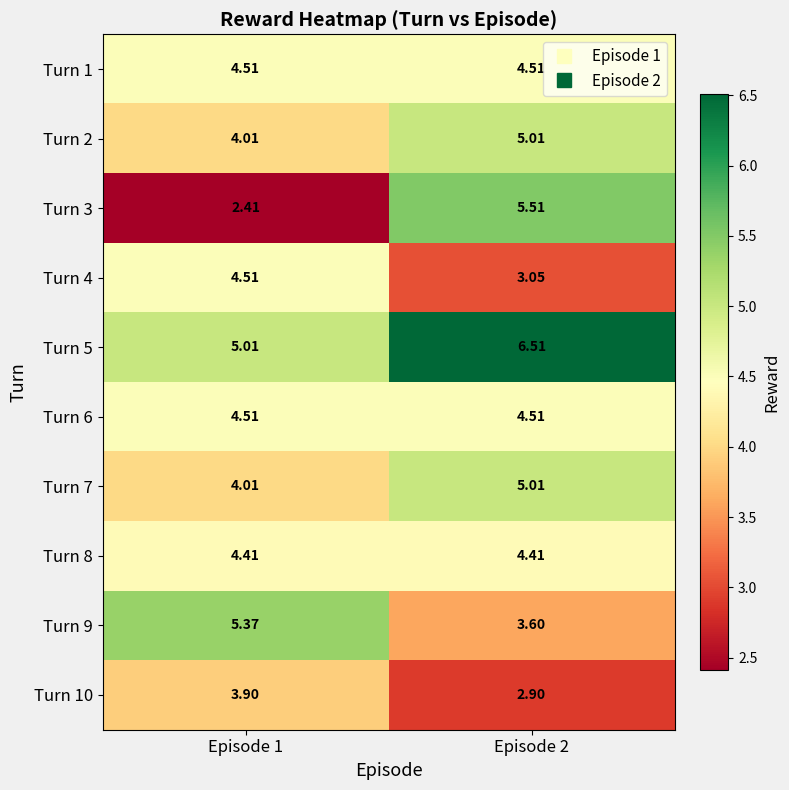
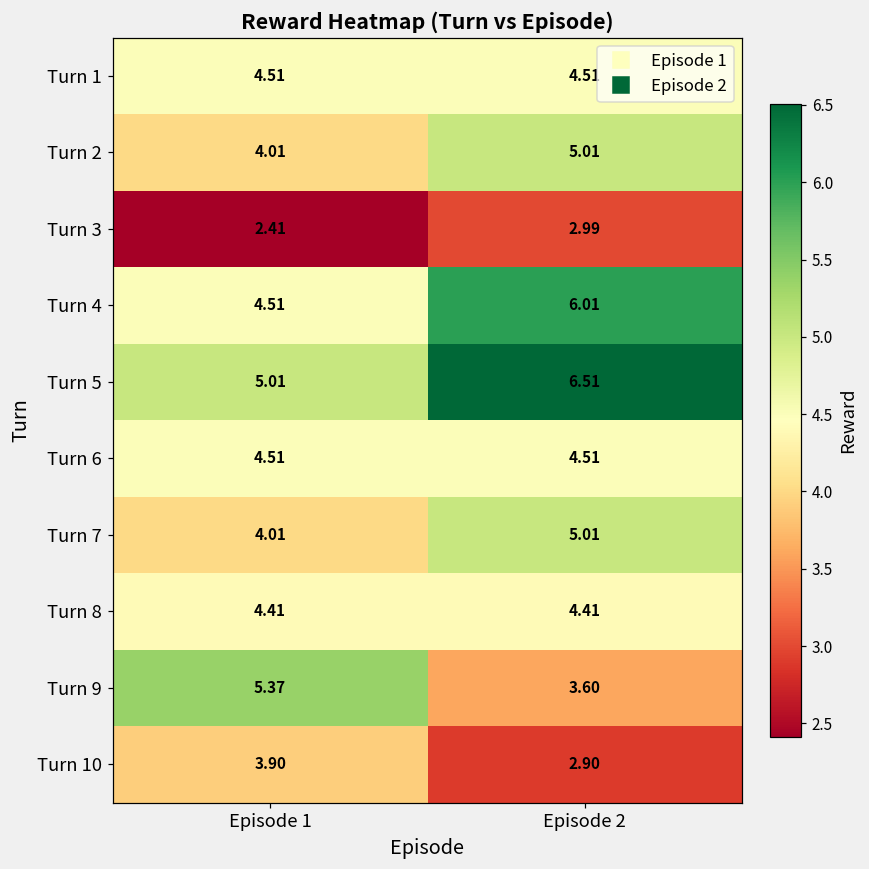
Turn 3, Episode 2: 5.51 -> 2.99
Turn 4, Episode 2: 3.05 -> 6.01
